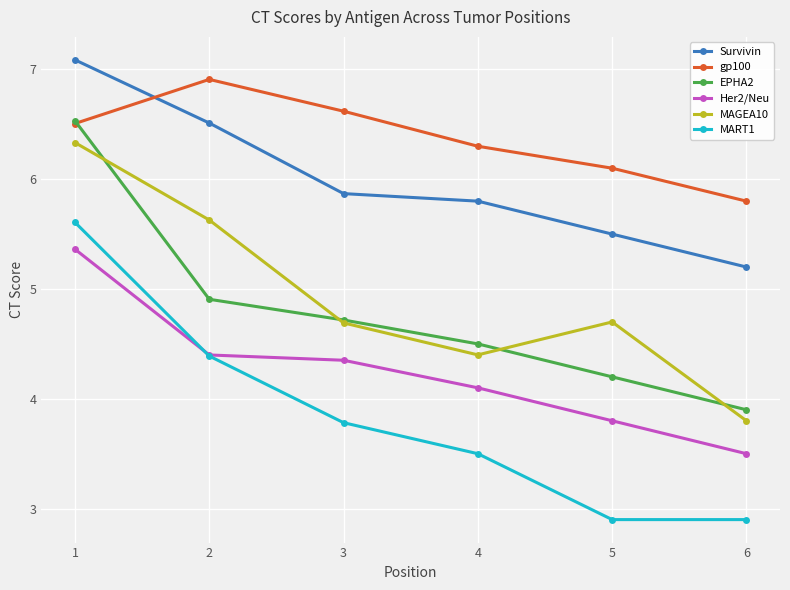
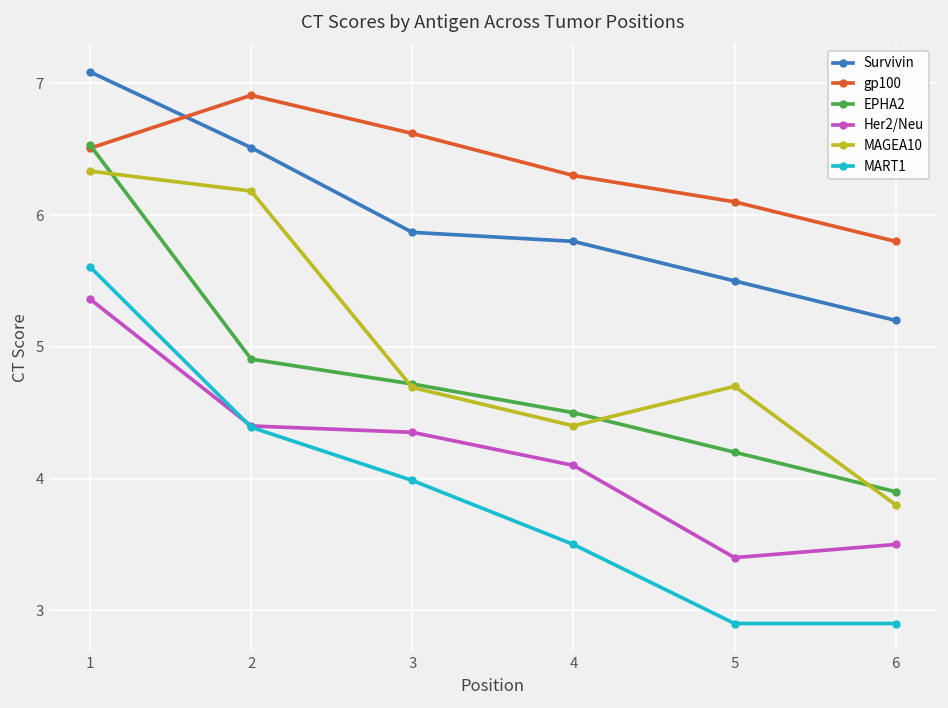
MAGEA10, 2: 5.63 -> 6.18
MART1, 3: 3.78 -> 3.99
Her2/Neu, 5: 3.8 -> 3.4
